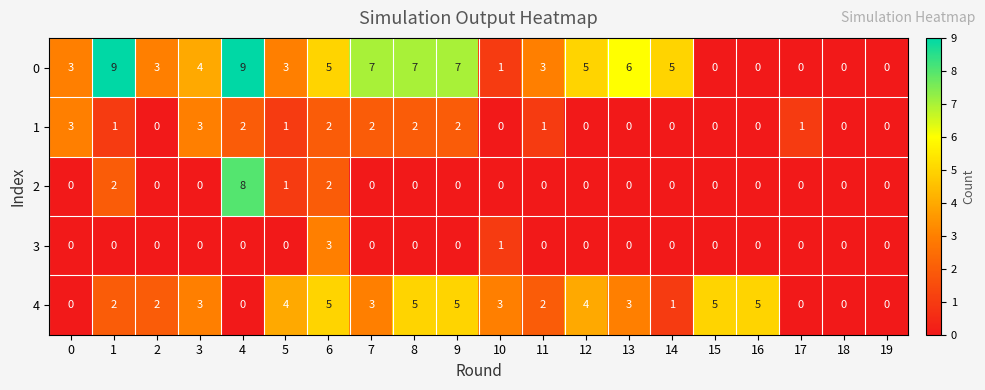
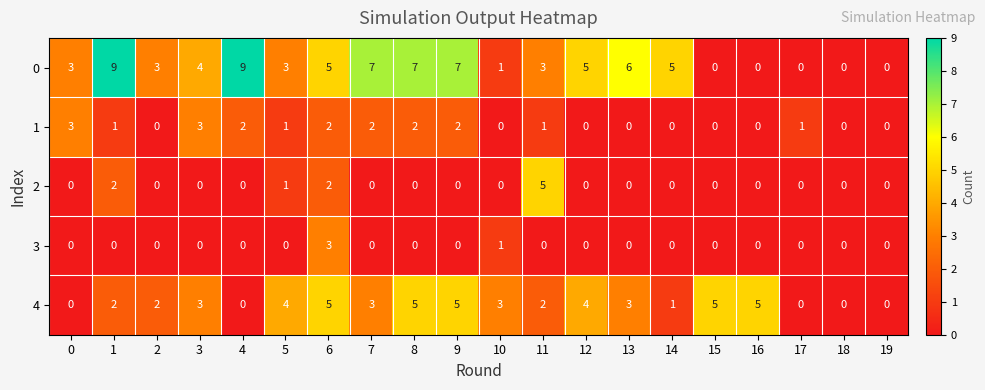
2, 4: 8 -> 0
2, 11: 0 -> 5
